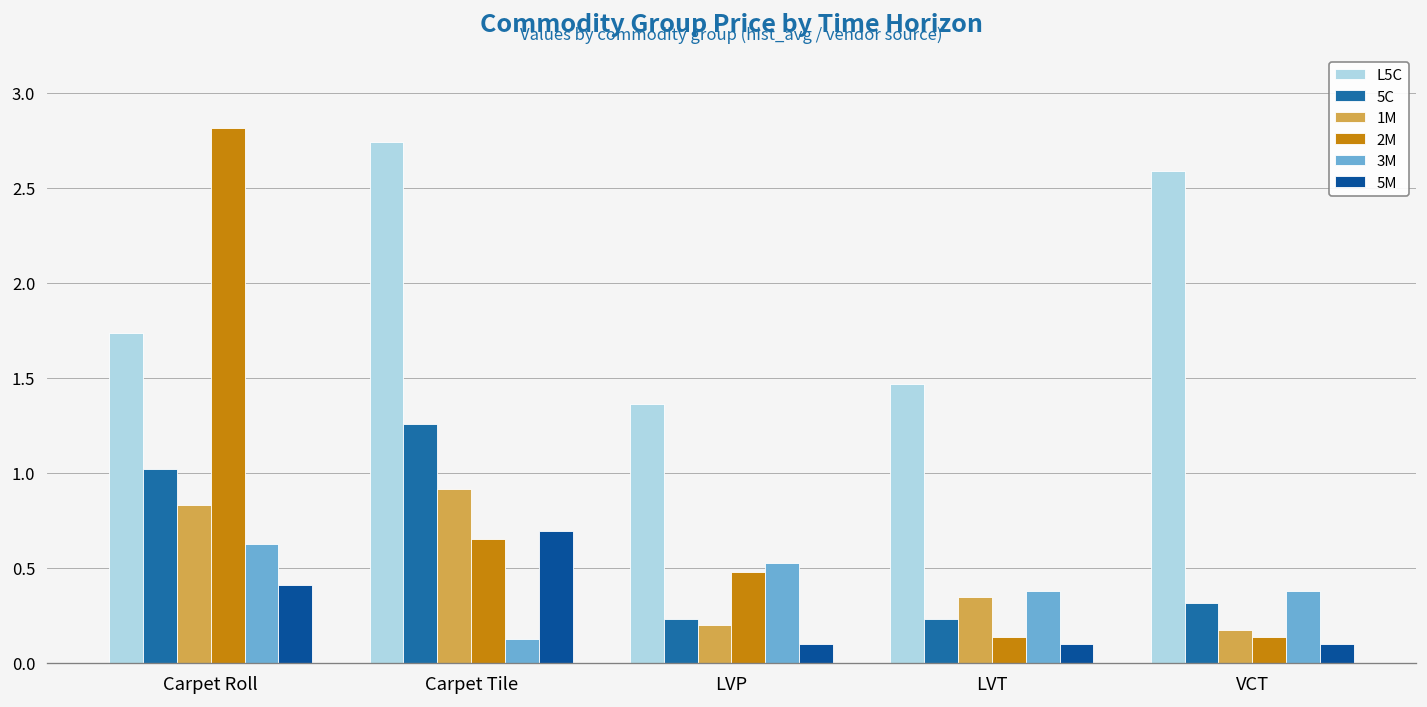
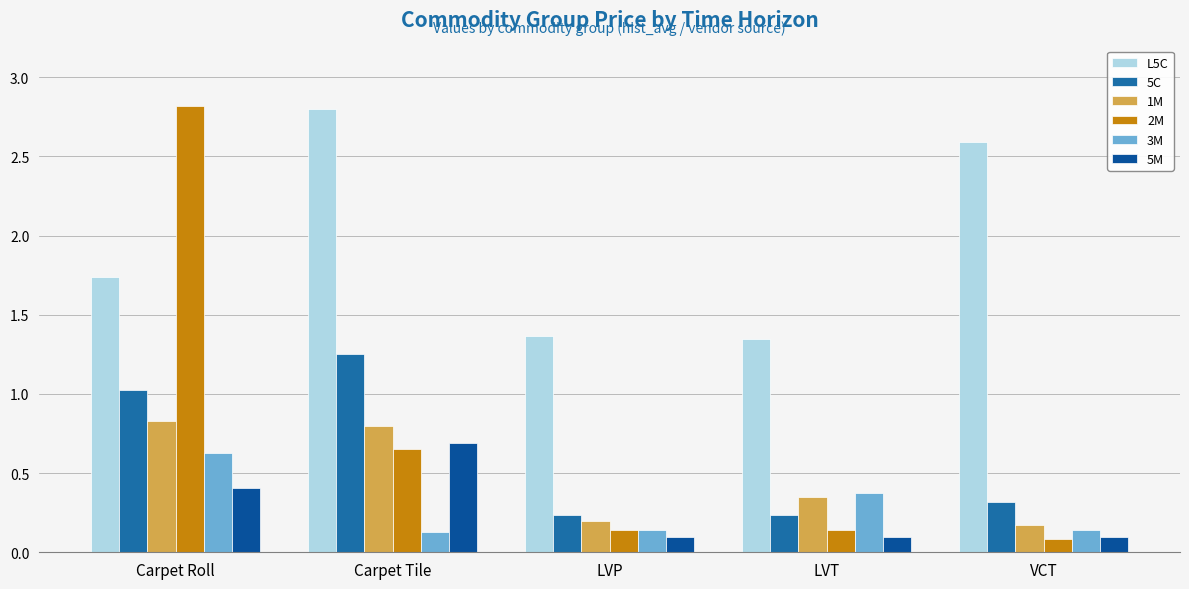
L5C, Carpet Tile: 2.74 -> 2.80
1M, Carpet Tile: 0.91 -> 0.80
2M, LVP: 0.48 -> 0.14
3M, LVP: 0.52 -> 0.14
L5C, LVT: 1.47 -> 1.35
2M, VCT: 0.14 -> 0.08
3M, VCT: 0.38 -> 0.14
